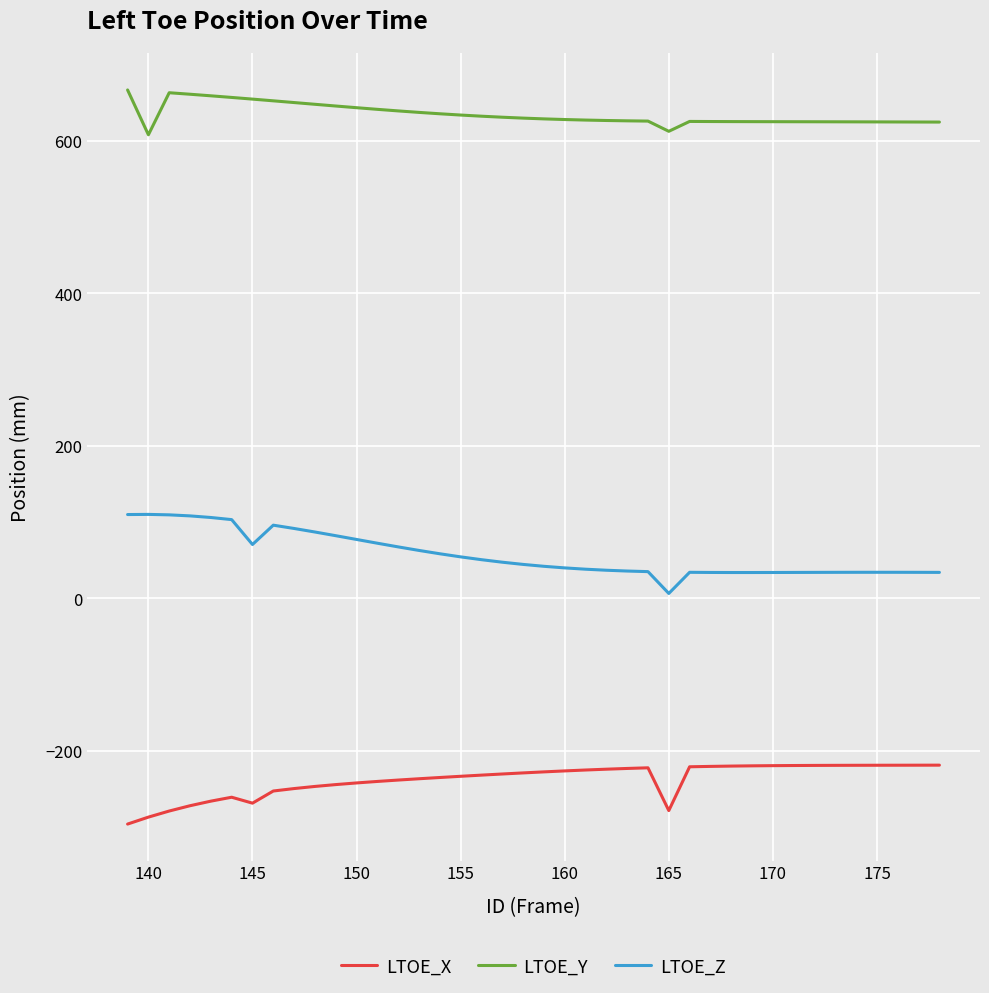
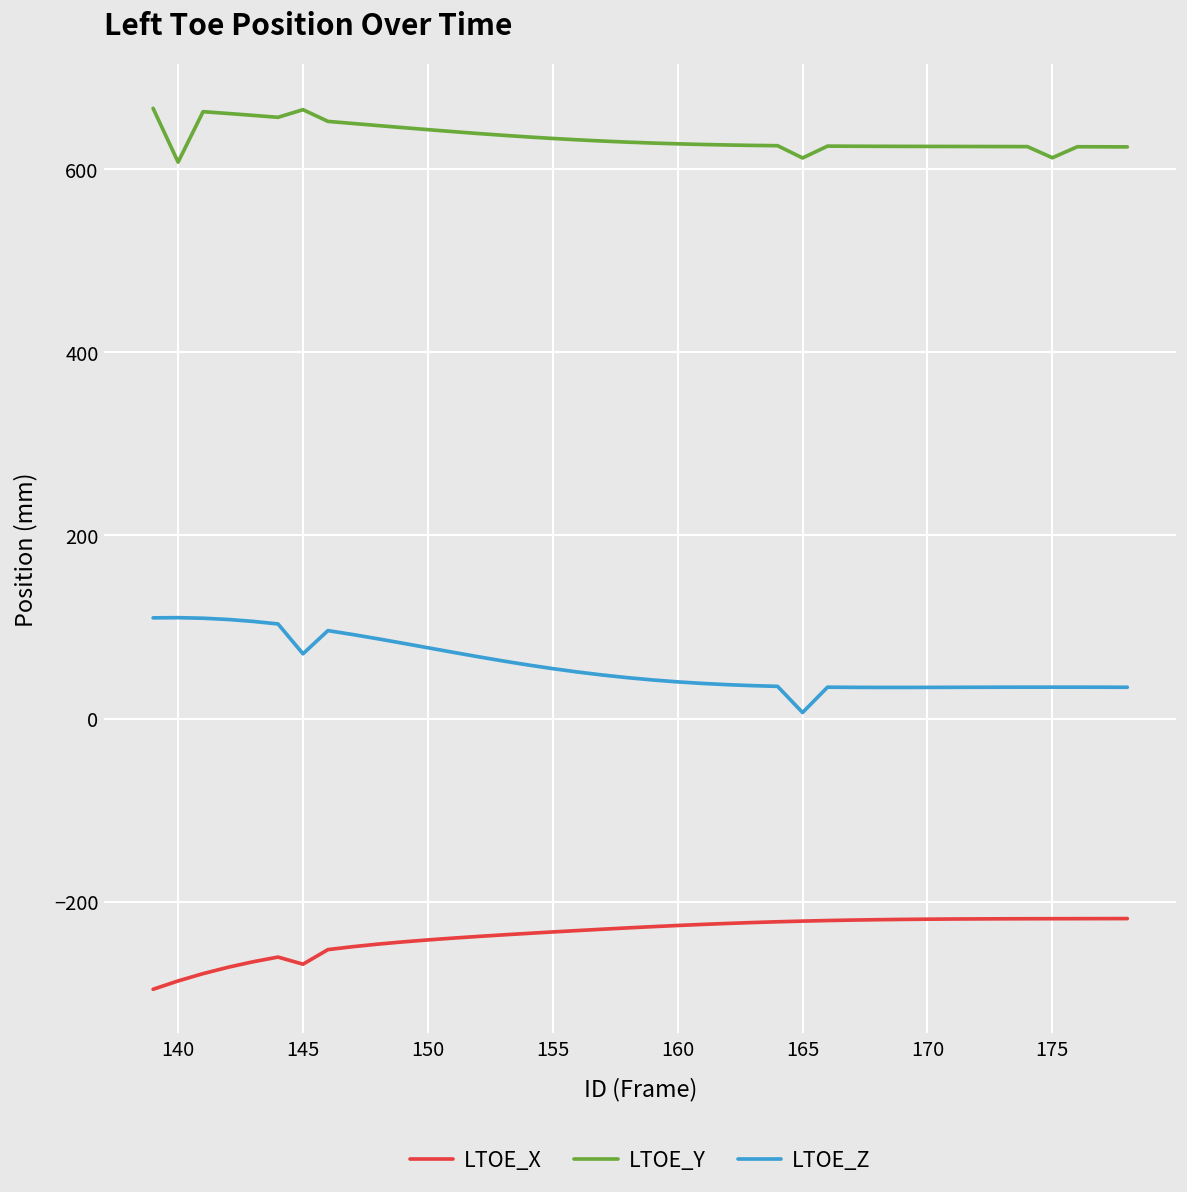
LTOE_Y, 145: 650 -> 670
LTOE_X, 165: -280 -> -220
LTOE_Y, 175: 620 -> 610
